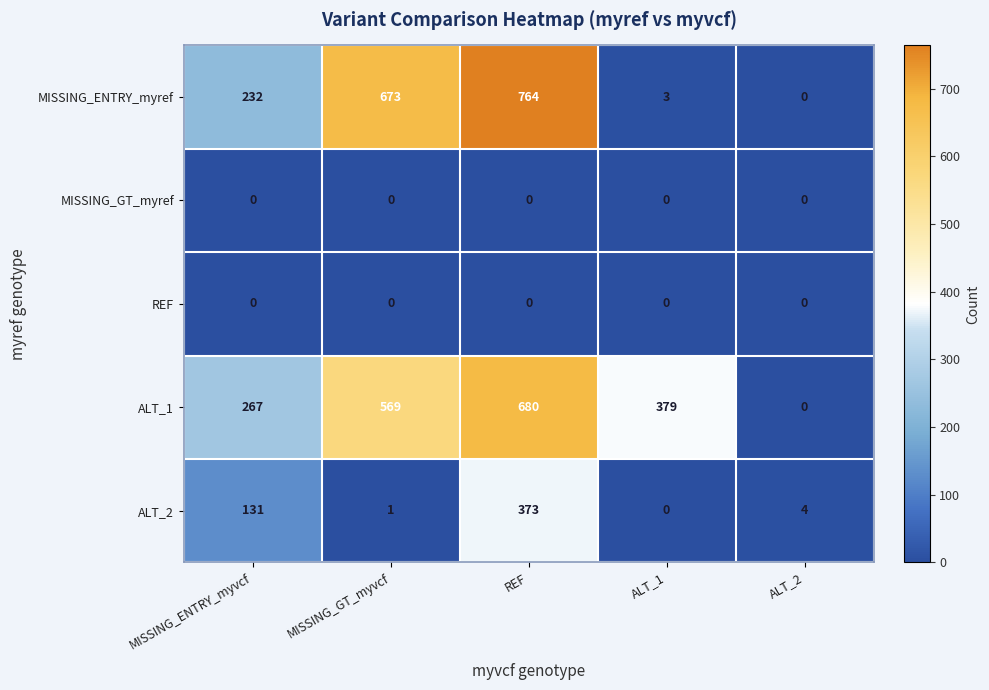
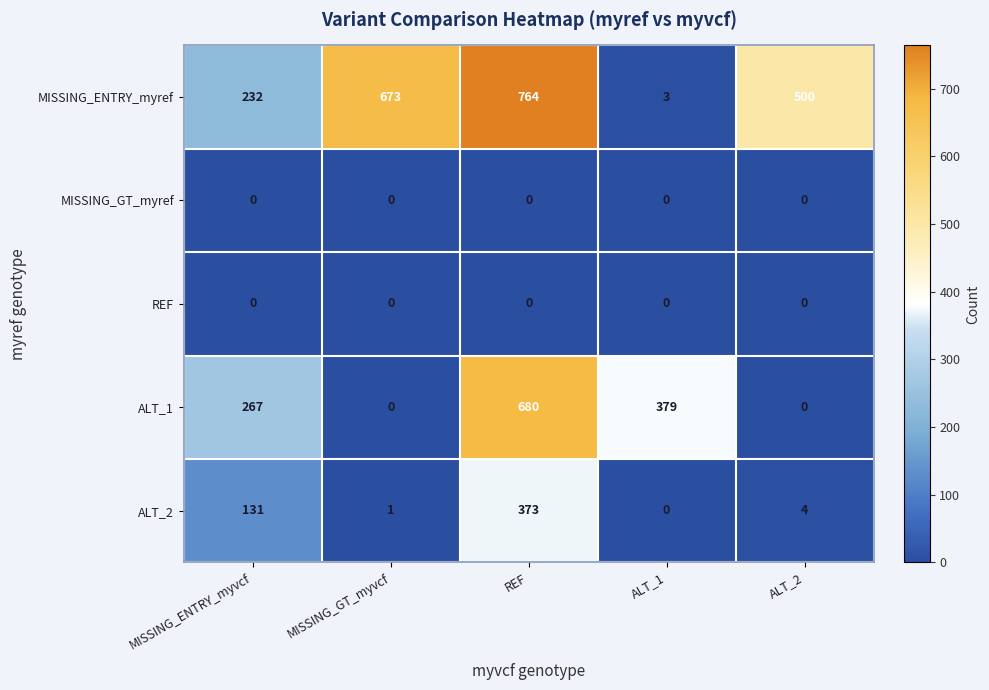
MISSING_ENTRY_myref, ALT_2: 0 -> 500
ALT_1, MISSING_GT_myvcf: 569 -> 0
